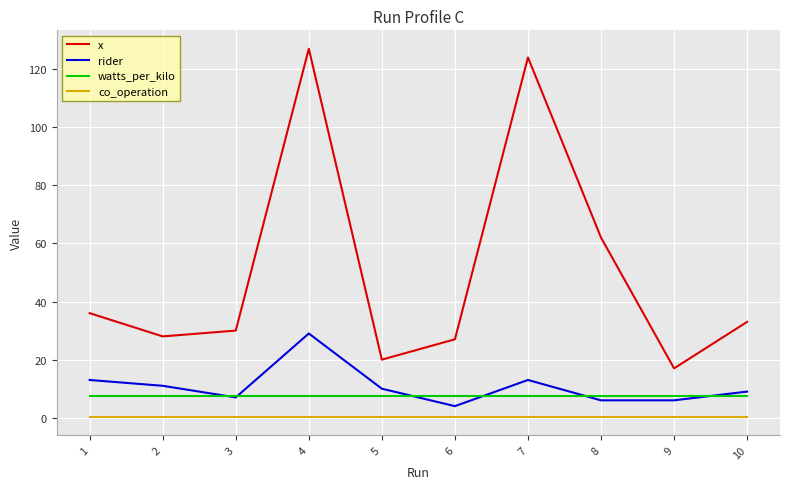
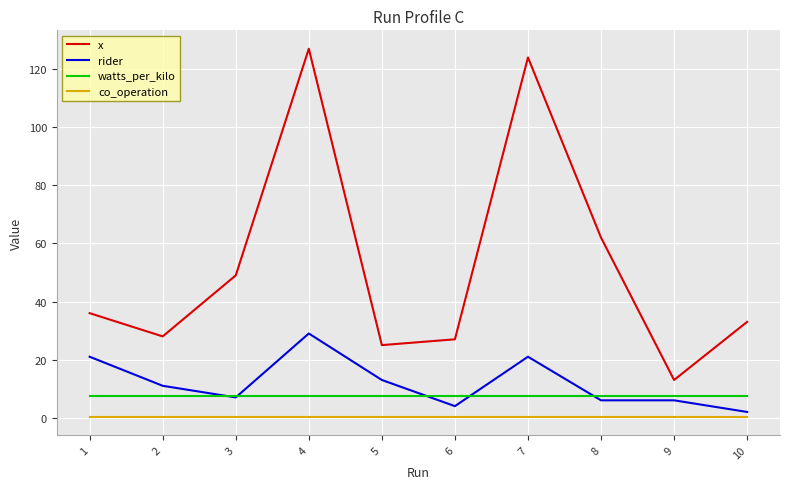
rider, 1: 13 -> 21
x, 3: 30 -> 49
x, 5: 20 -> 25
rider, 5: 10 -> 13
rider, 7: 13 -> 21
x, 9: 17 -> 13
rider, 10: 9 -> 2
